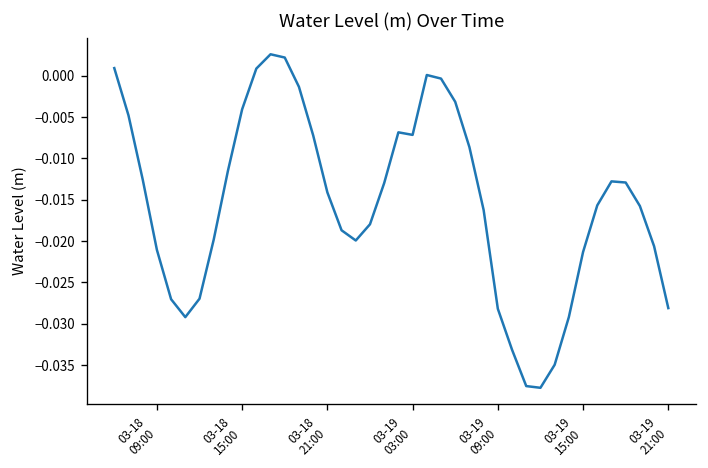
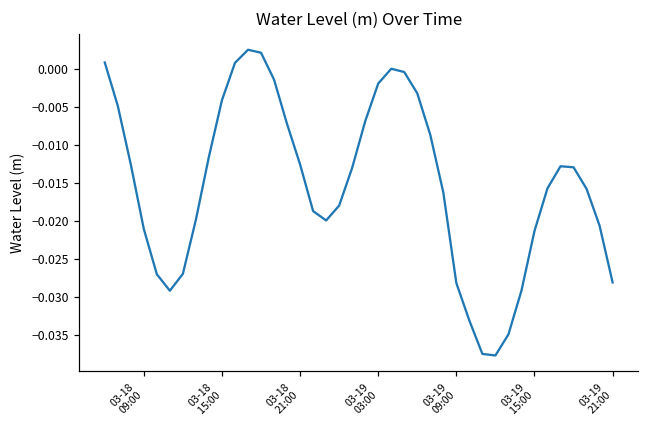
03-18 21:00: -0.014 -> -0.013
03-19 03:00: -0.007 -> -0.002
